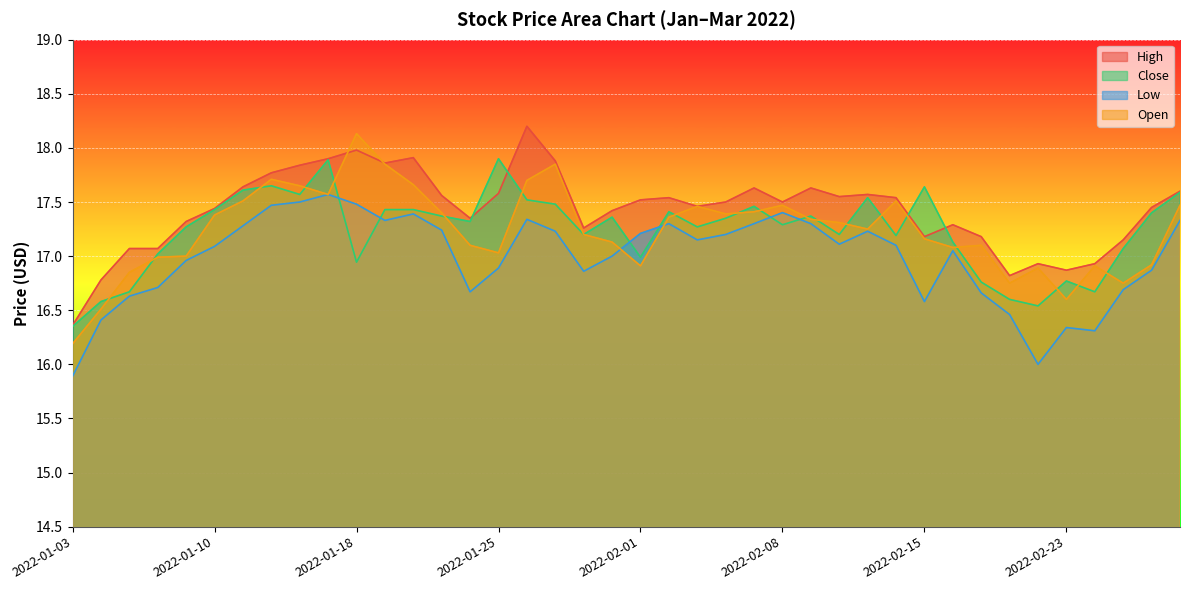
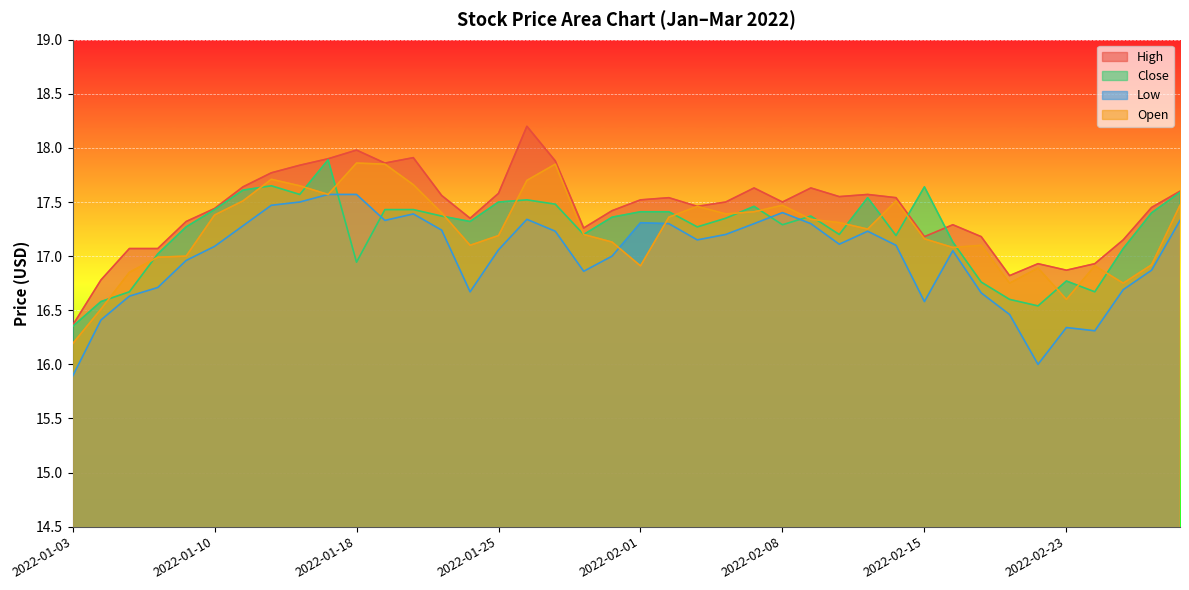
Low, 2022-01-18: 17.48 -> 17.57
Open, 2022-01-18: 18.13 -> 17.86
Close, 2022-01-25: 17.9 -> 17.5
Low, 2022-01-25: 16.89 -> 17.06
Open, 2022-01-25: 17.03 -> 17.19
Close, 2022-02-01: 16.99 -> 17.41
Low, 2022-02-01: 17.21 -> 17.31
